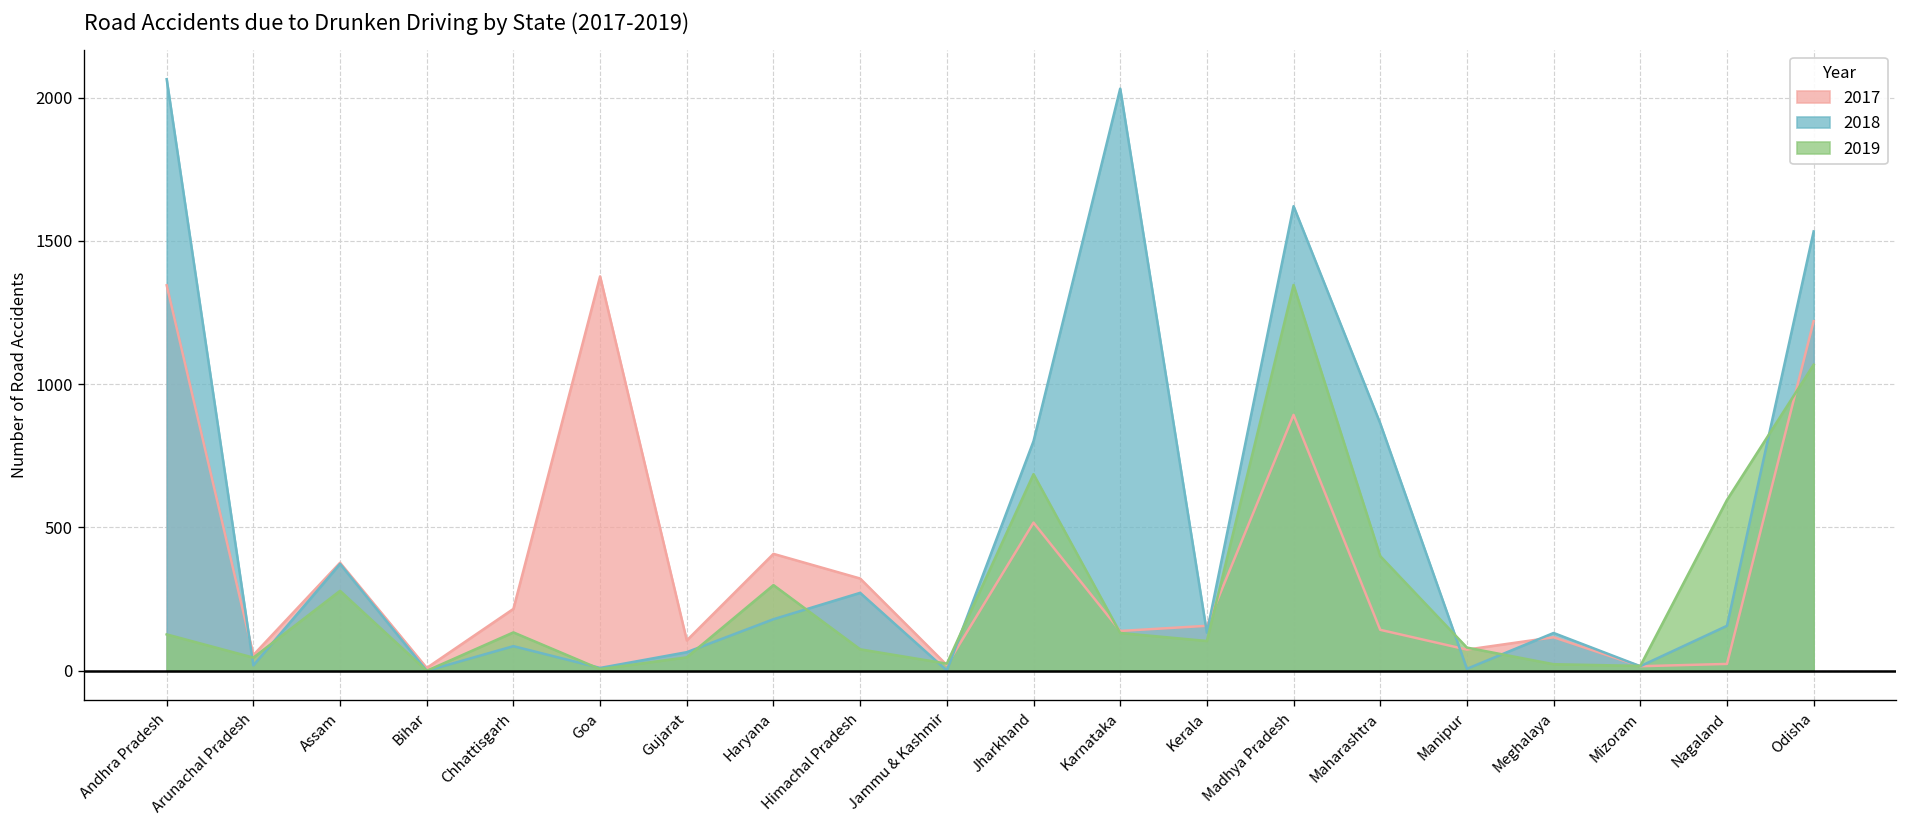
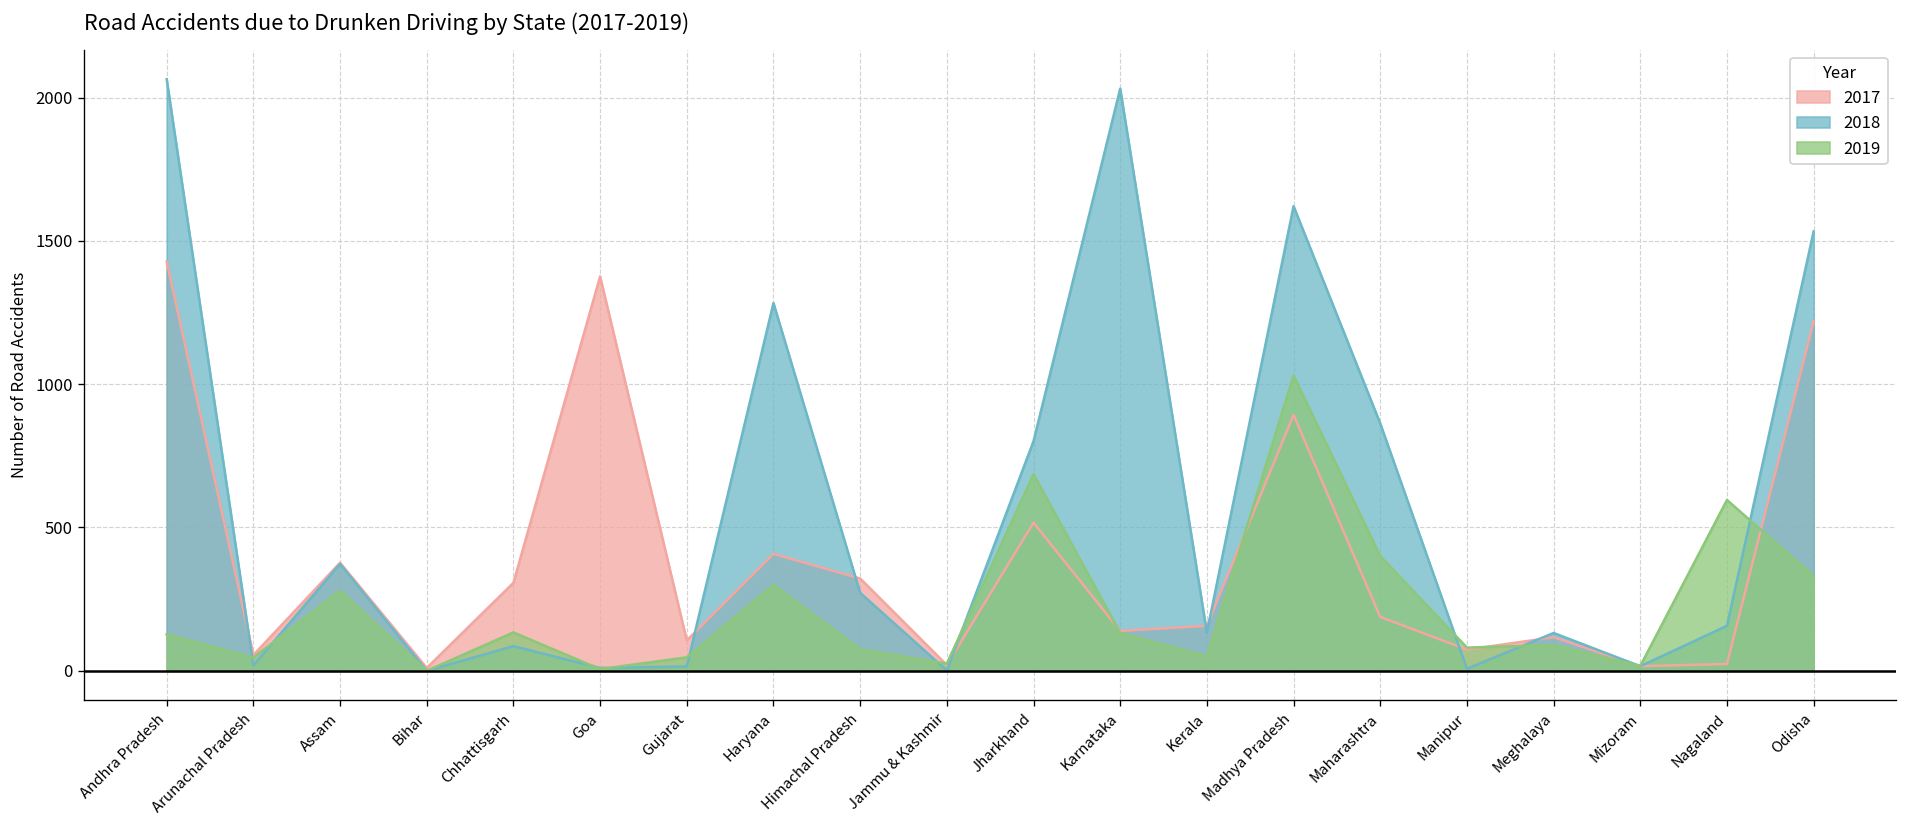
2017, Andhra Pradesh: 1350 -> 1430
2017, Chhattisgarh: 220 -> 310
2018, Gujarat: 70 -> 20
2018, Haryana: 180 -> 1280
2019, Kerala: 100 -> 50
2019, Madhya Pradesh: 1350 -> 1030
2017, Maharashtra: 140 -> 190
2019, Meghalaya: 20 -> 90
2019, Odisha: 1070 -> 330
